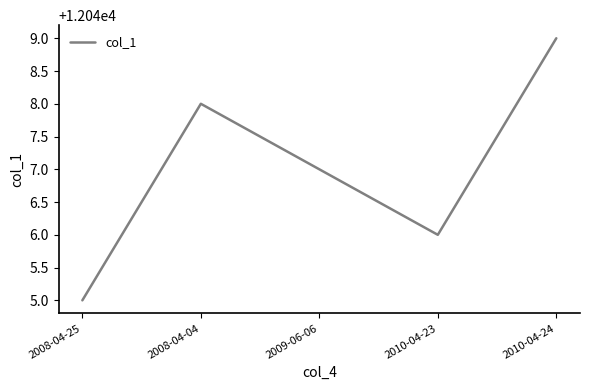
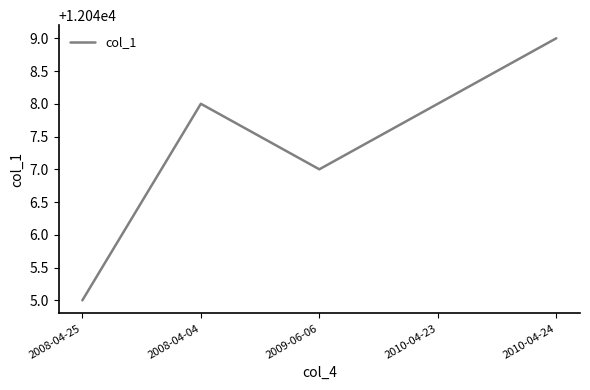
2010-04-23: 12046 -> 12048
